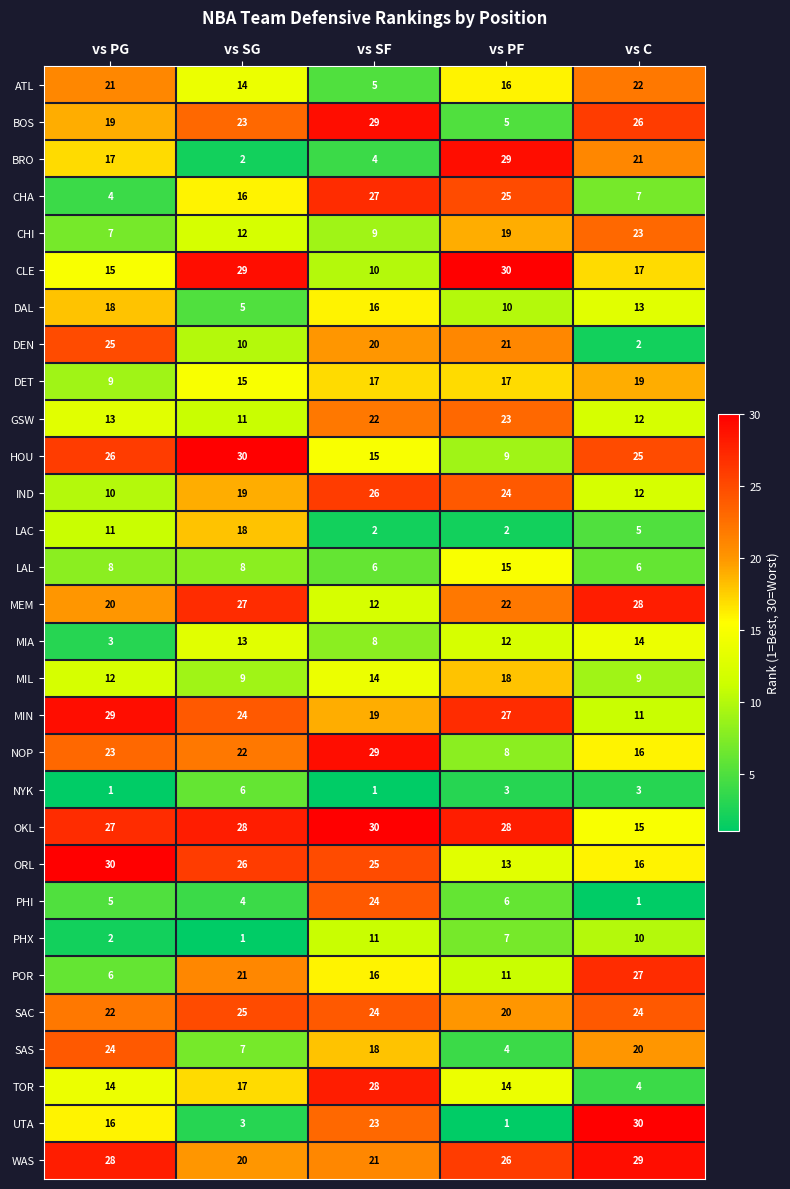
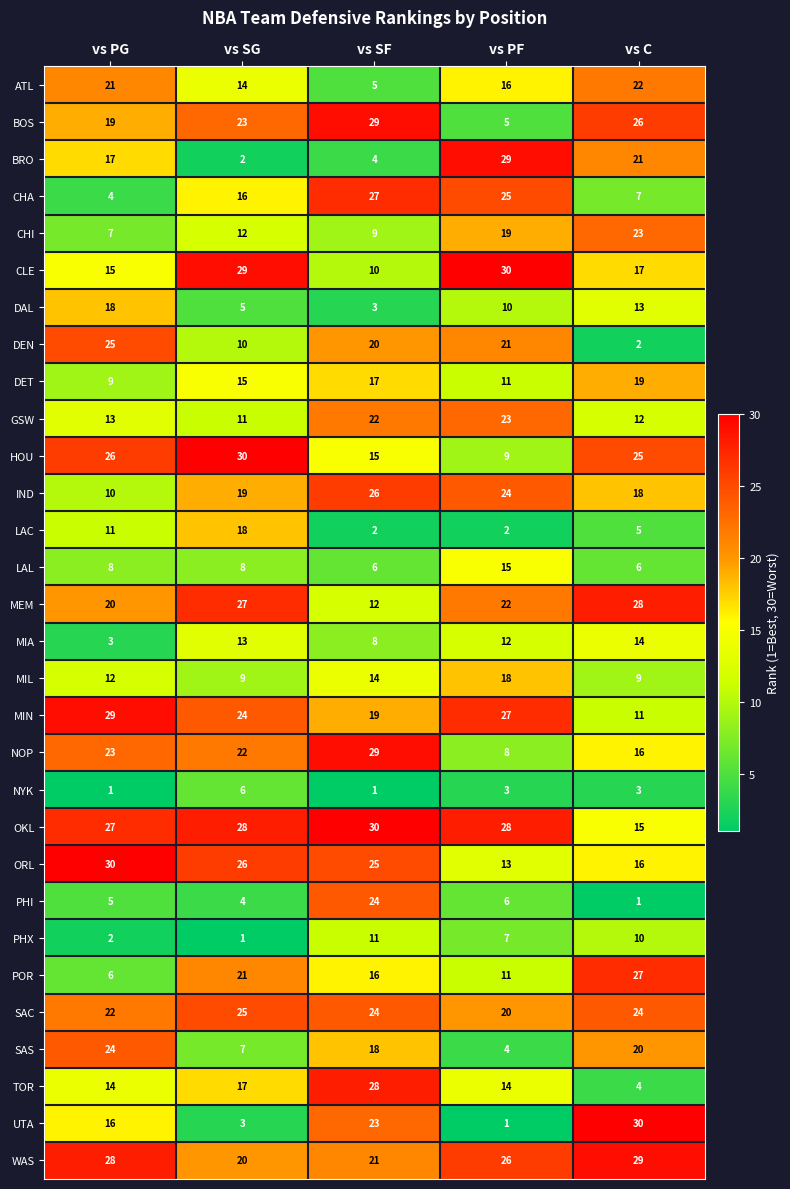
DAL, vs SF: 16 -> 3
DET, vs PF: 17 -> 11
IND, vs C: 12 -> 18
